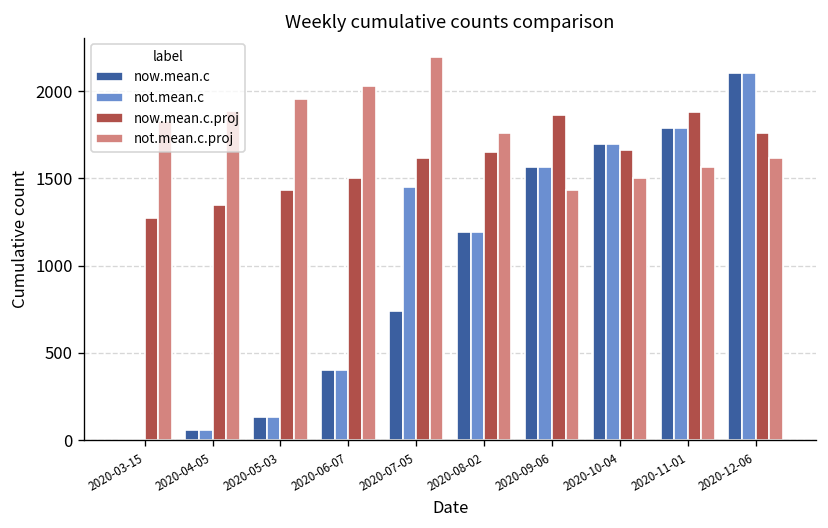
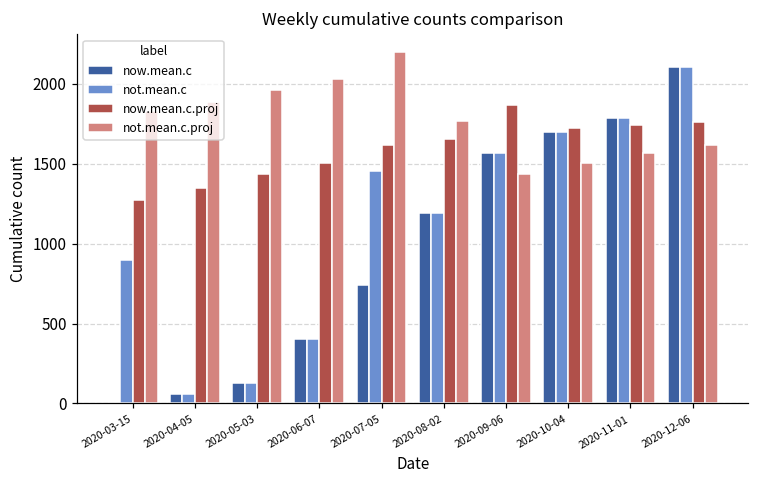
not.mean.c, 2020-03-15: 0 -> 900
now.mean.c.proj, 2020-10-04: 1660 -> 1720
now.mean.c.proj, 2020-11-01: 1880 -> 1740
